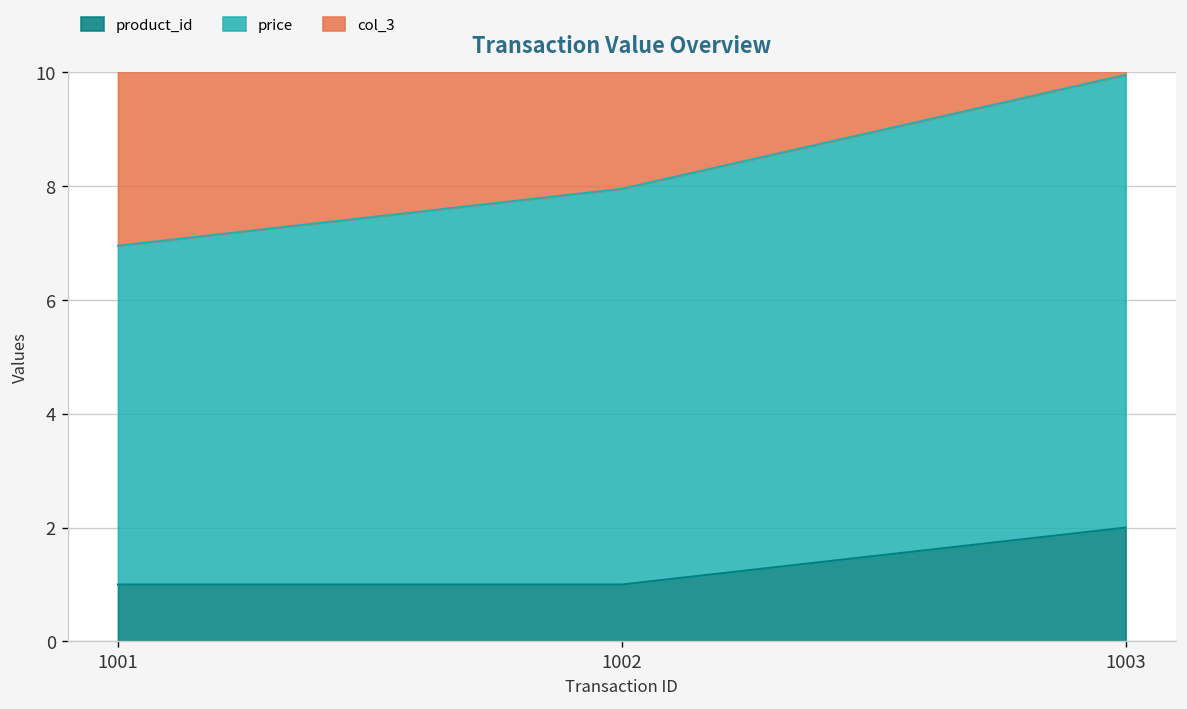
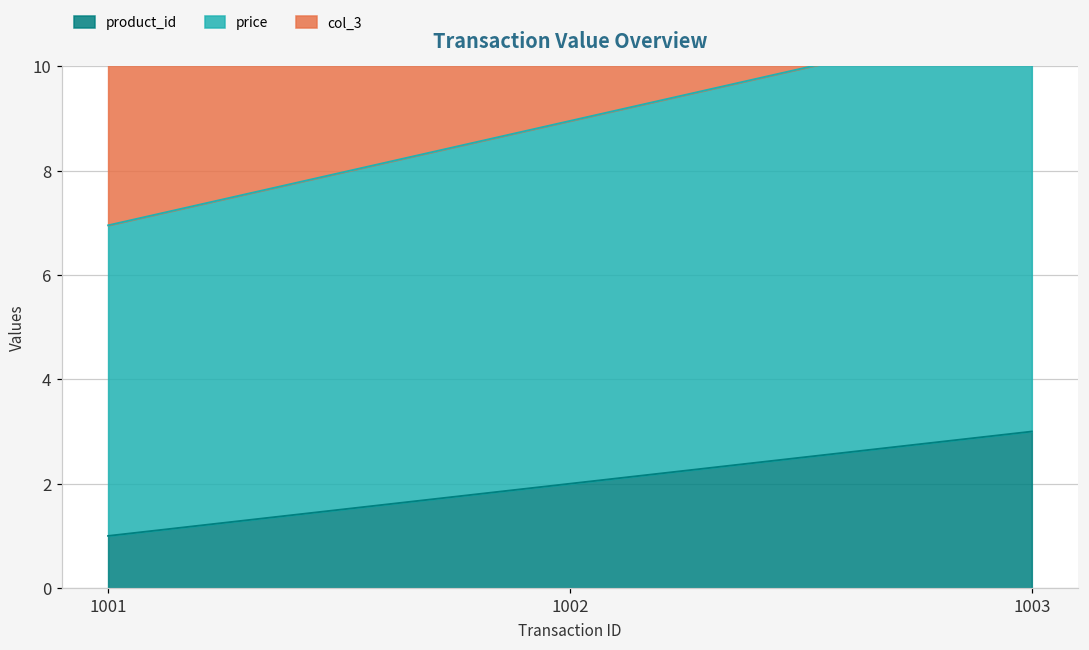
product_id, 1002: 1 -> 2
product_id, 1003: 2 -> 3
